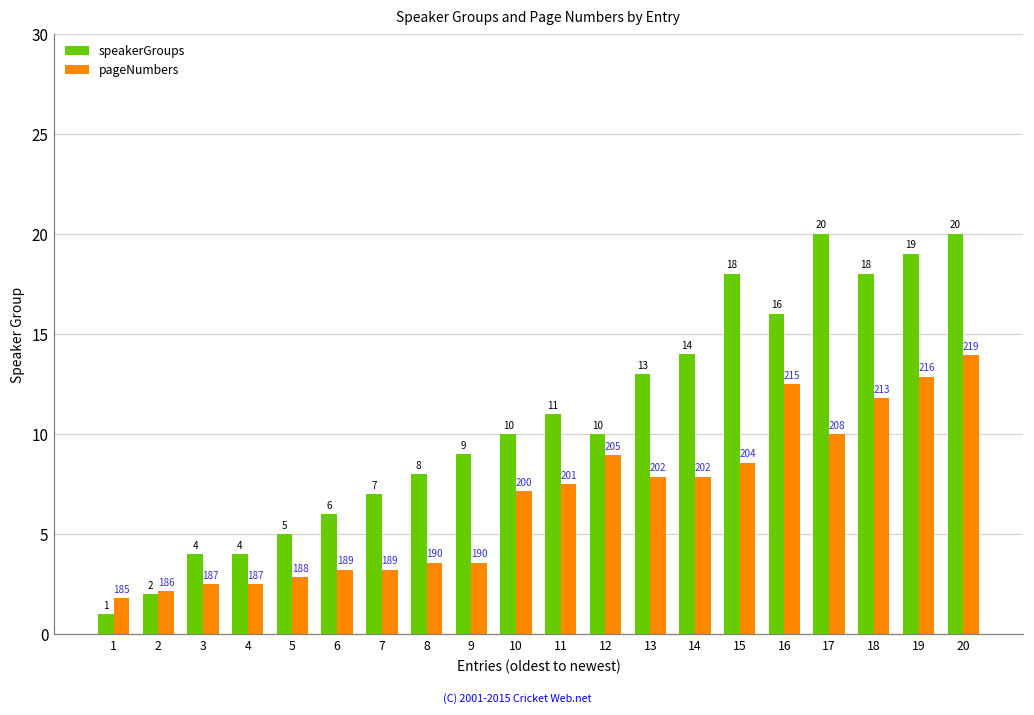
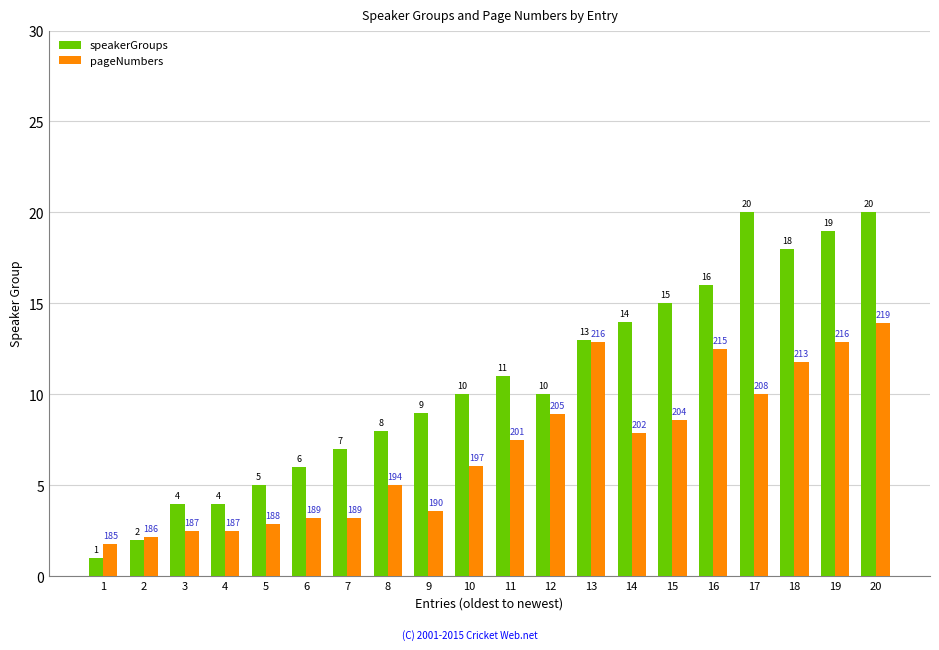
pageNumbers, 8: 190 -> 194
pageNumbers, 10: 200 -> 197
pageNumbers, 13: 202 -> 216
speakerGroups, 15: 18 -> 15
